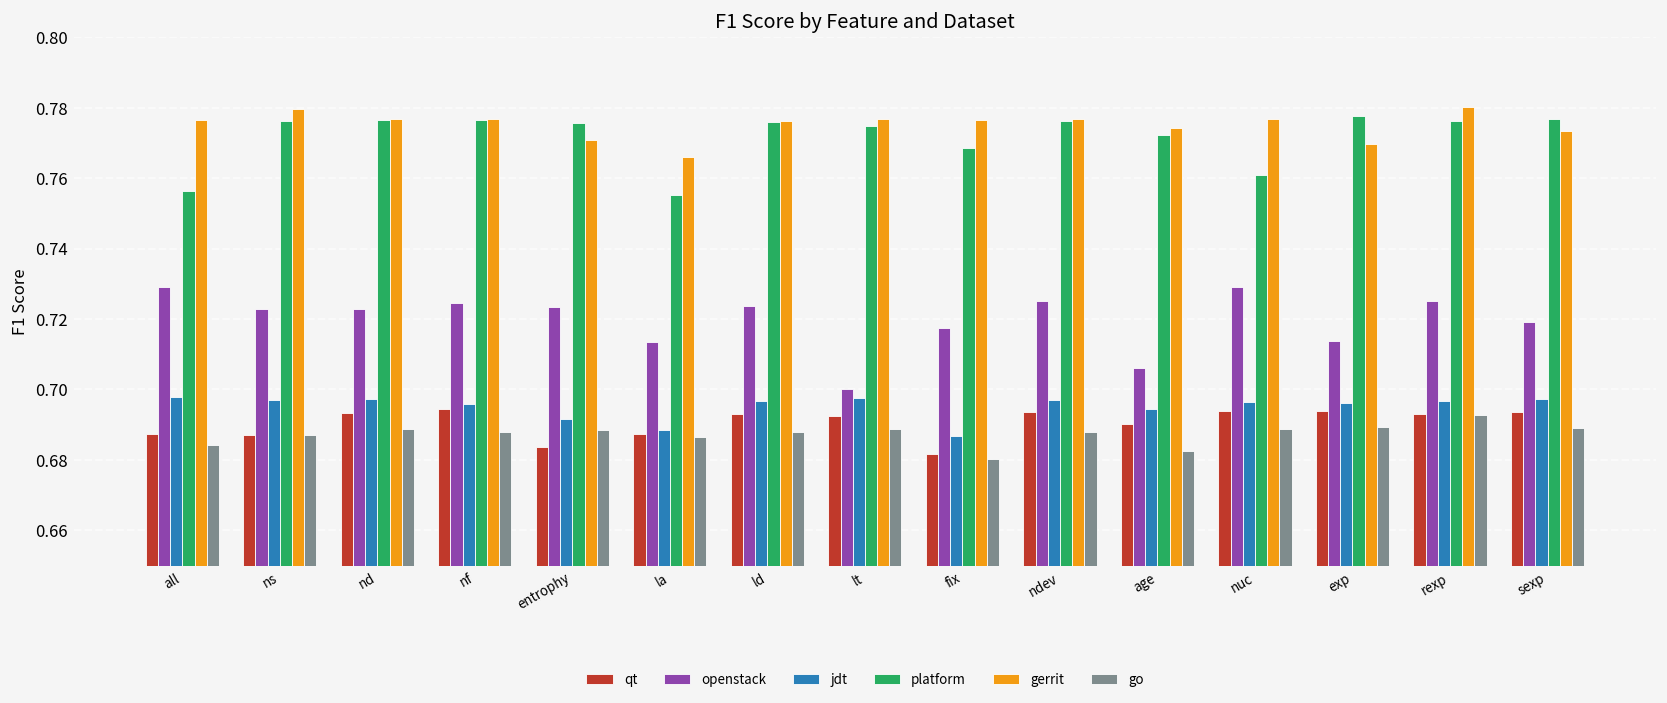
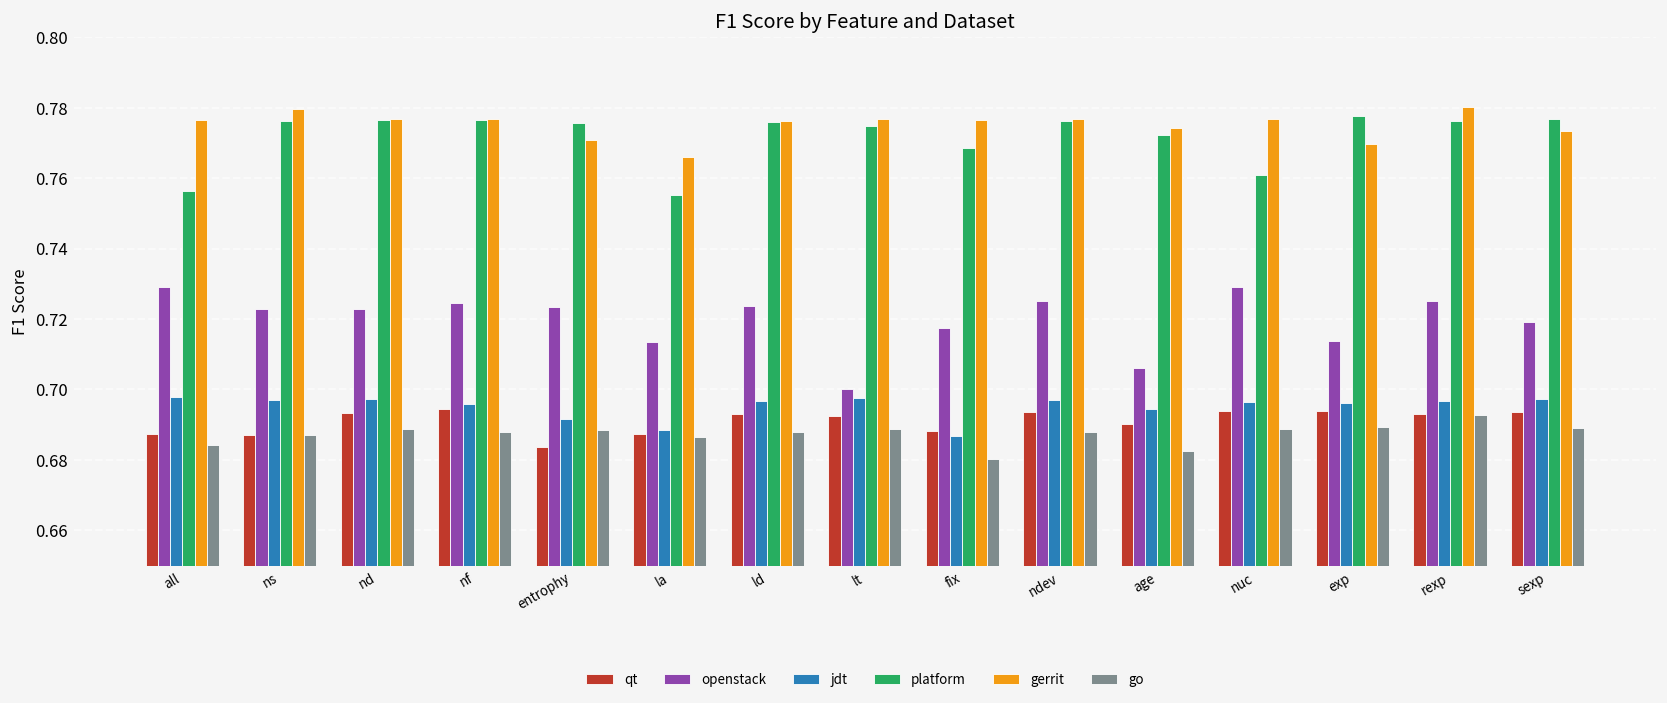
qt, fix: 0.682 -> 0.688
